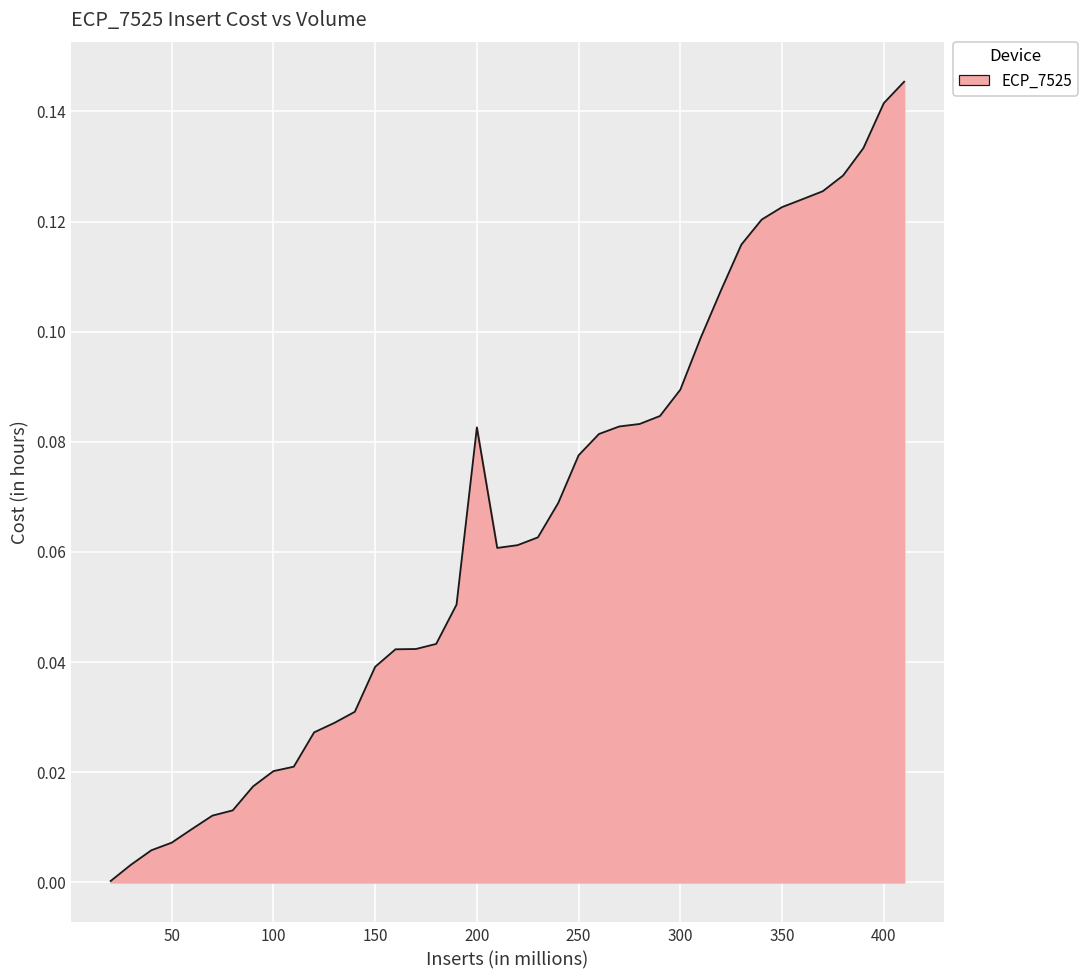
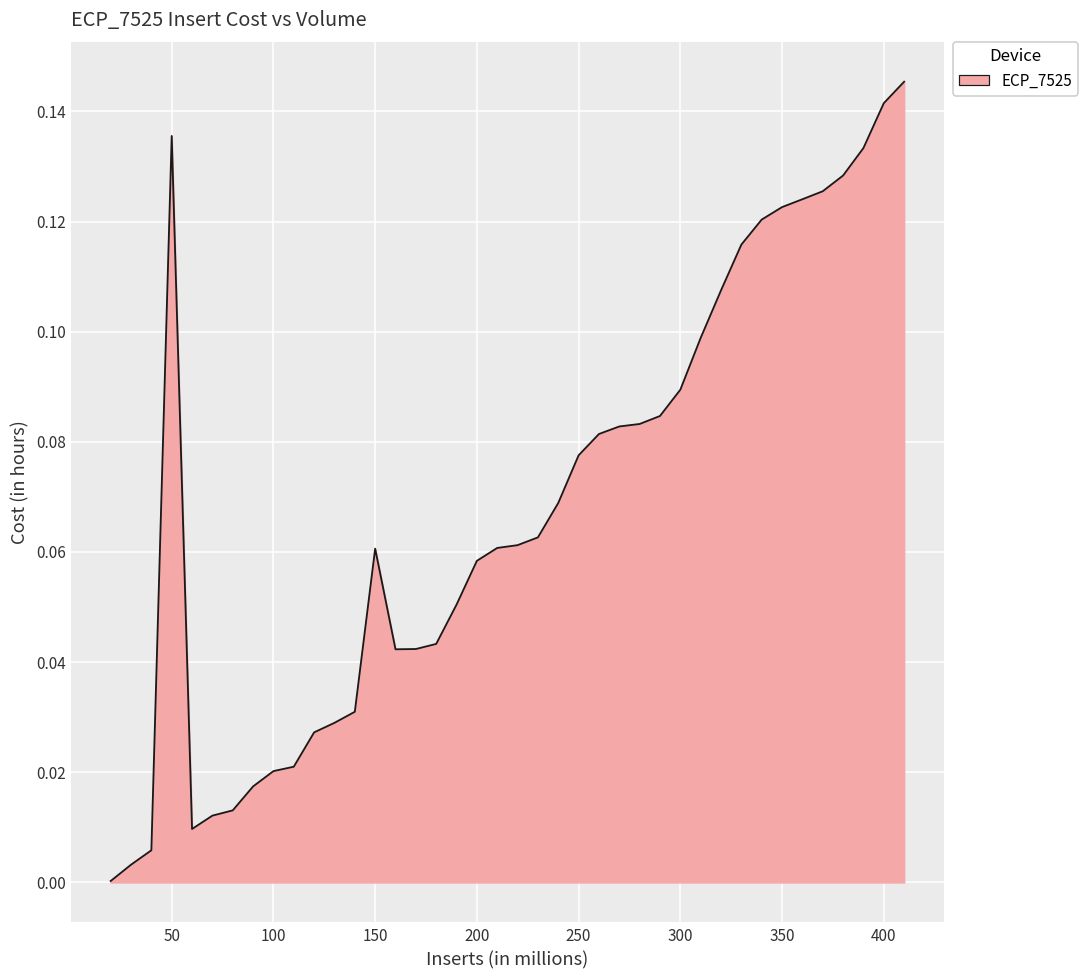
50: 0.007 -> 0.136
150: 0.039 -> 0.061
200: 0.083 -> 0.058
